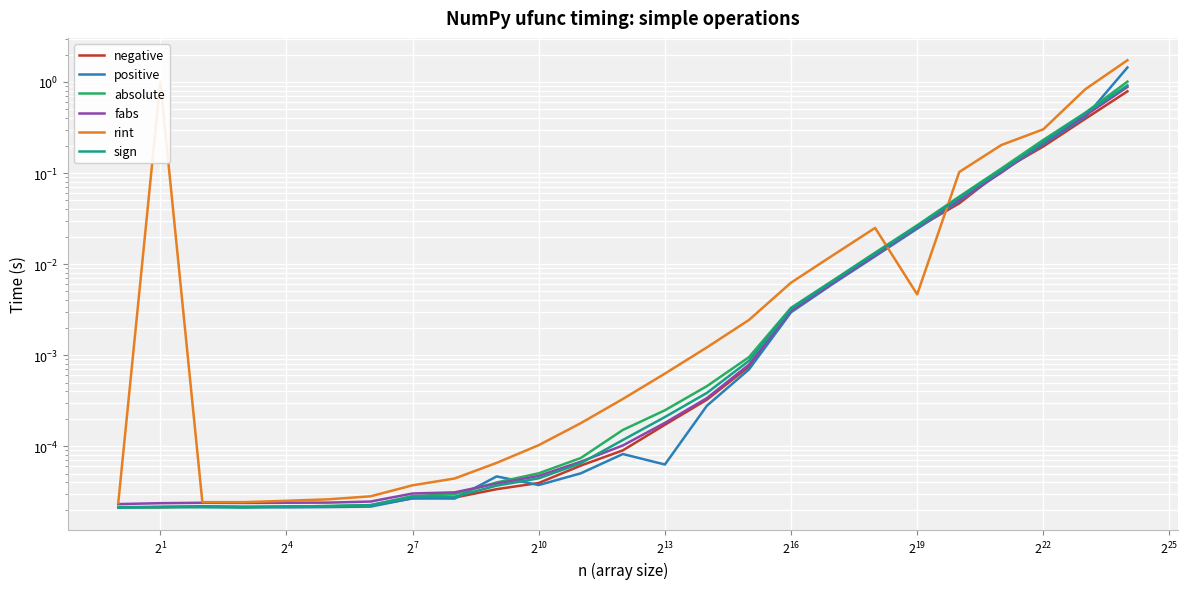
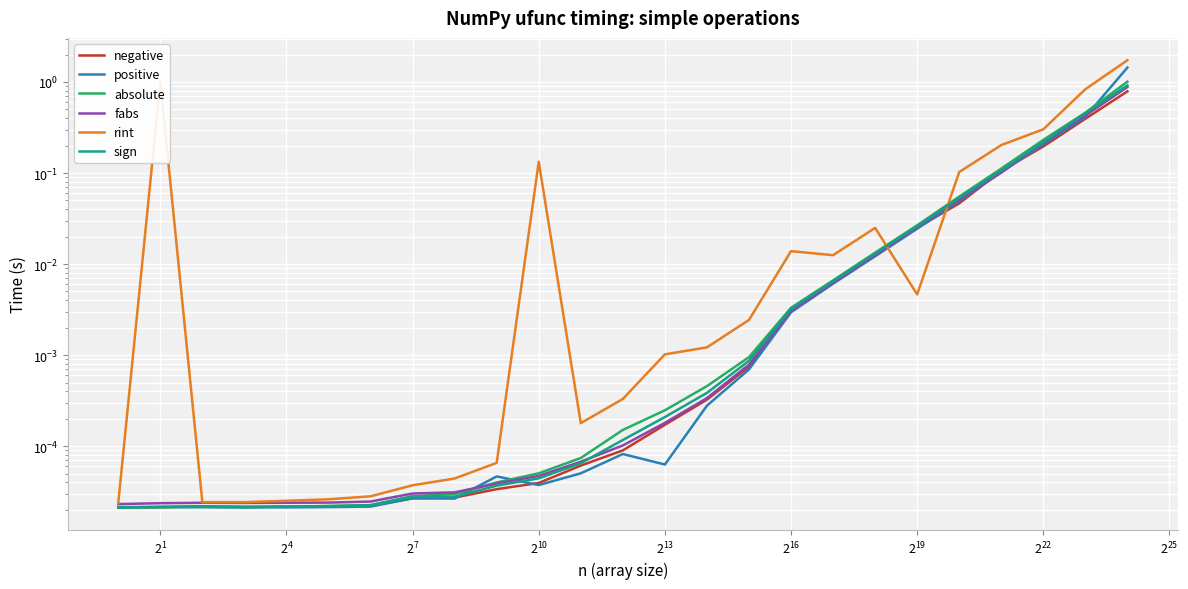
rint, 2^10: 0.00010 -> 0.13
rint, 2^13: 0.0006 -> 0.0010
rint, 2^16: 0.006 -> 0.014
